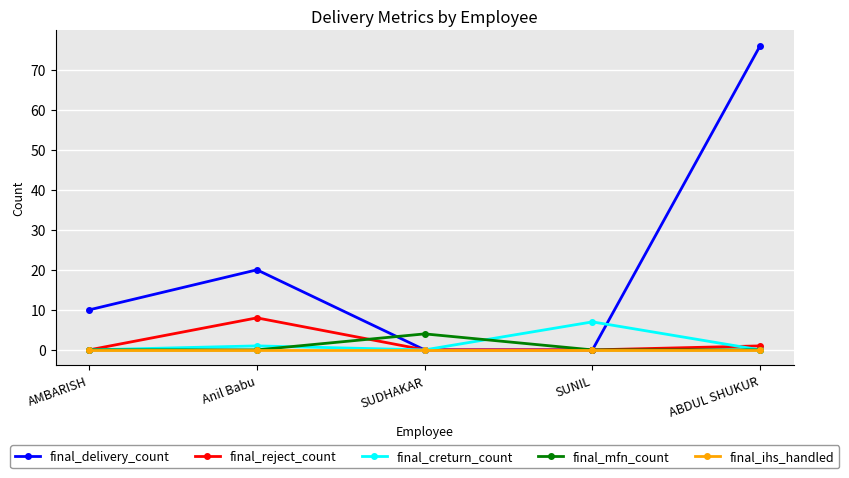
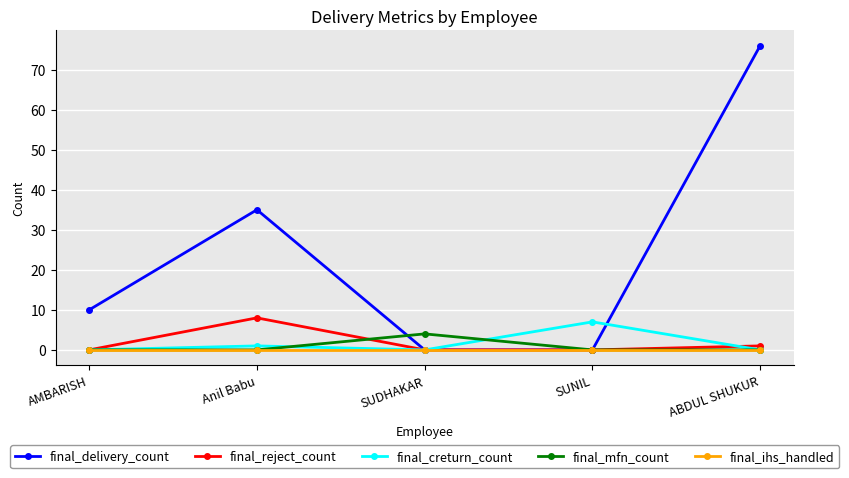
final_delivery_count, Anil Babu: 20 -> 35
